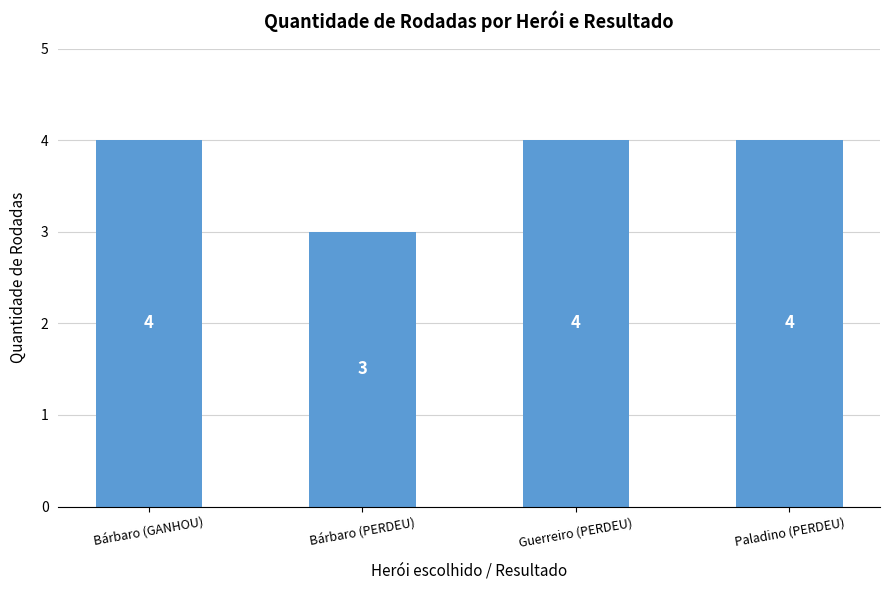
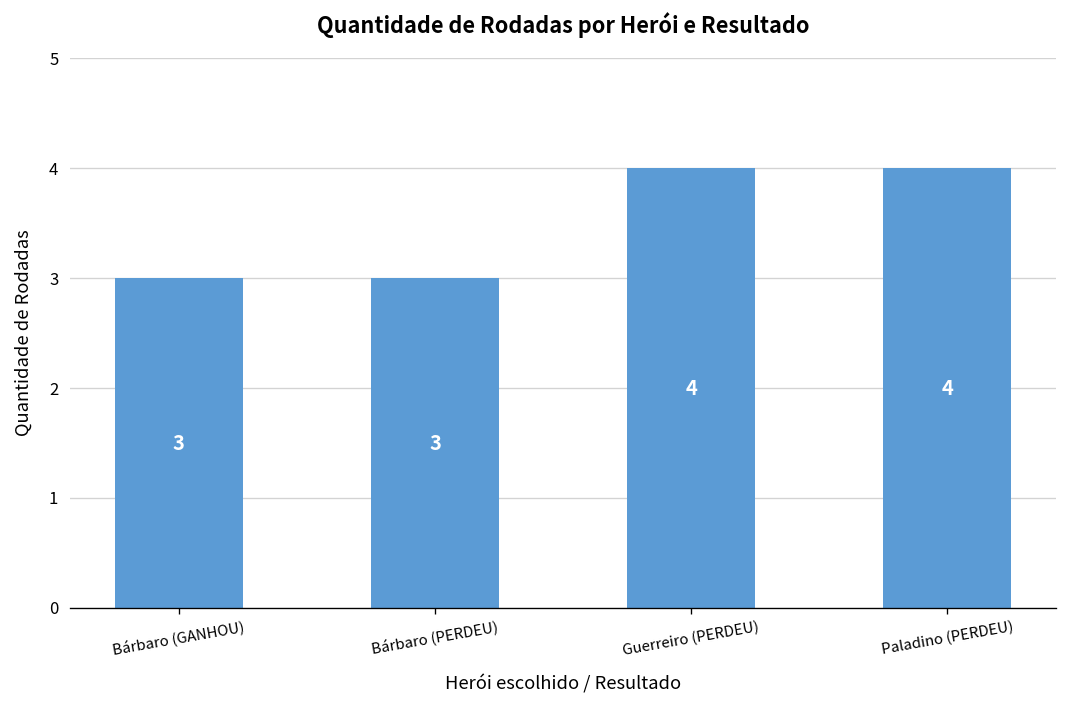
Bárbaro (GANHOU): 4 -> 3
